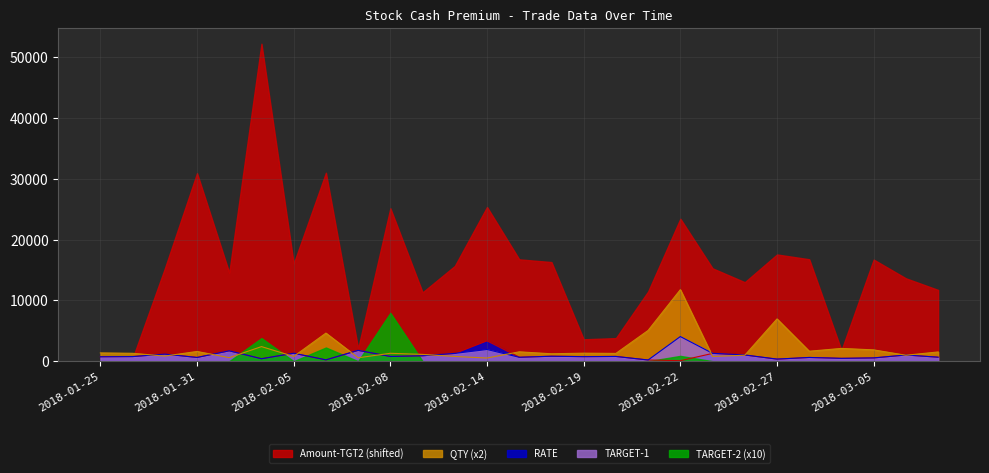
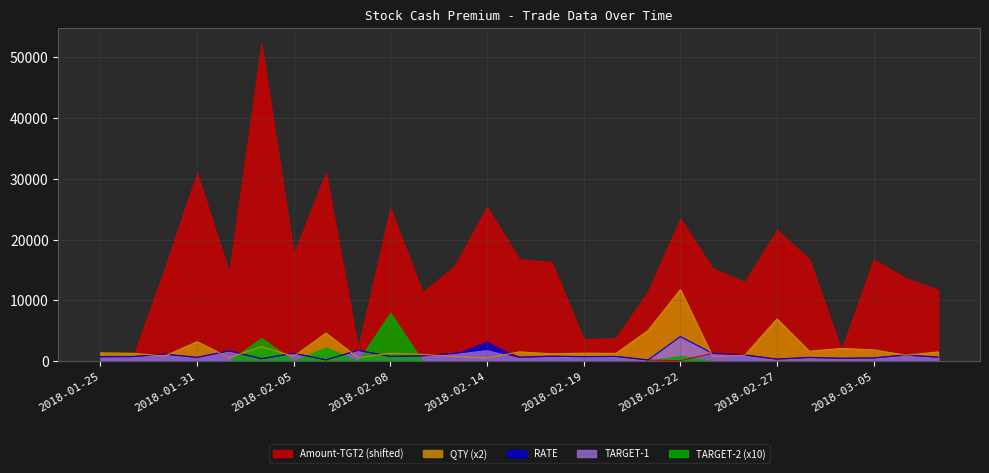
QTY (x2), 2018-01-31: 2000 -> 3000
Amount-TGT2 (shifted), 2018-02-05: 16000 -> 18000
Amount-TGT2 (shifted), 2018-02-27: 18000 -> 22000
